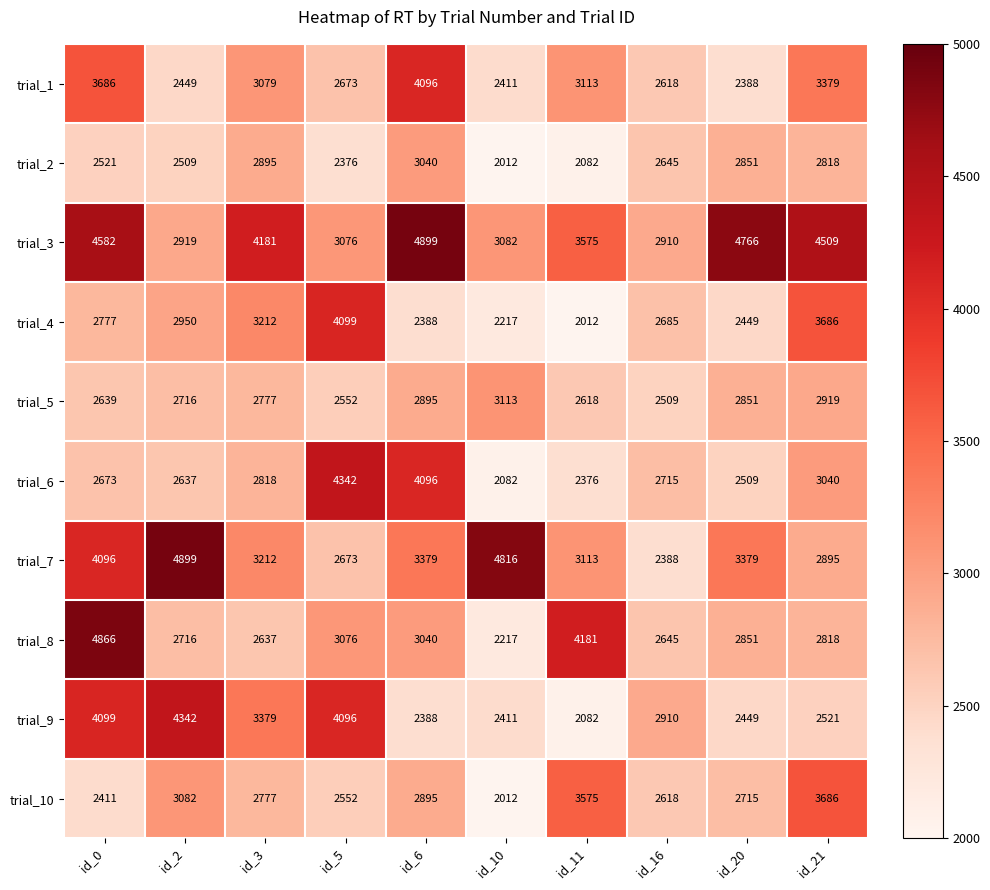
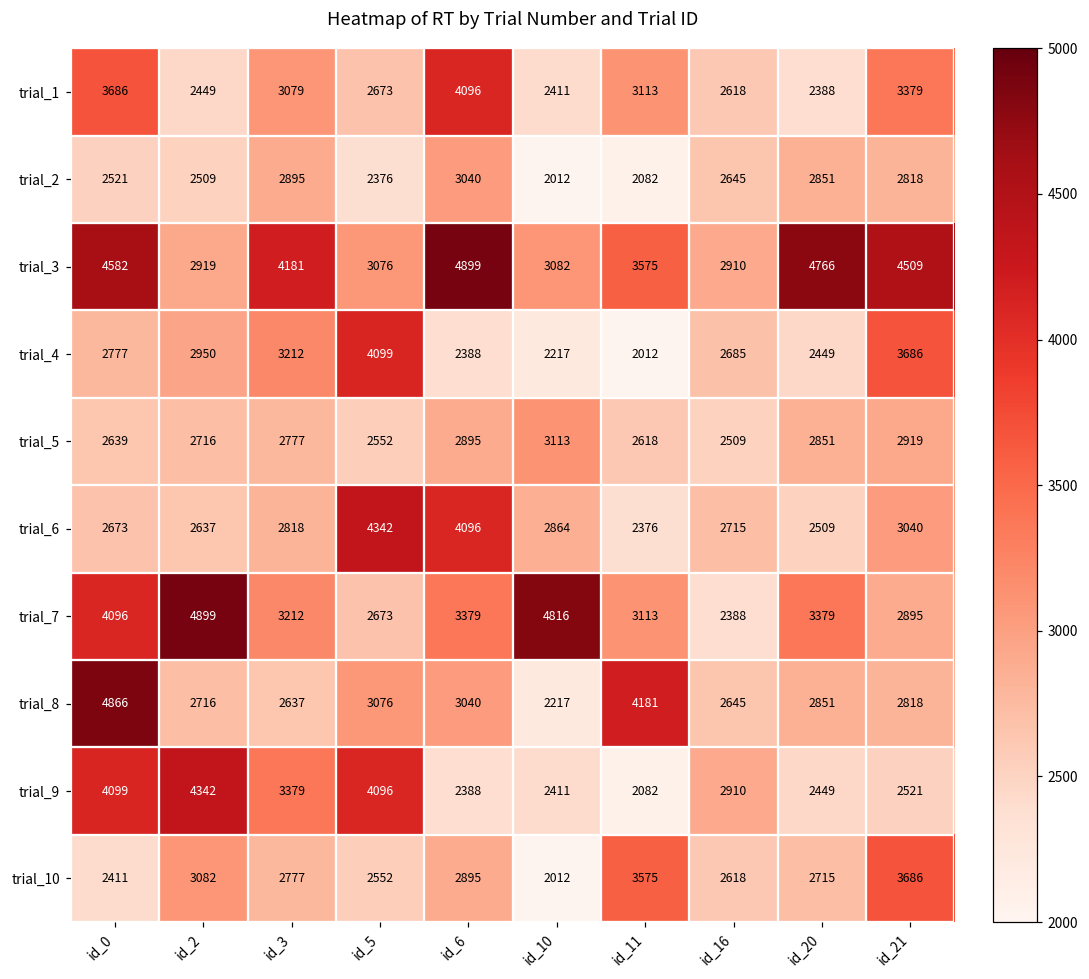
trial_6, id_10: 2082 -> 2864
